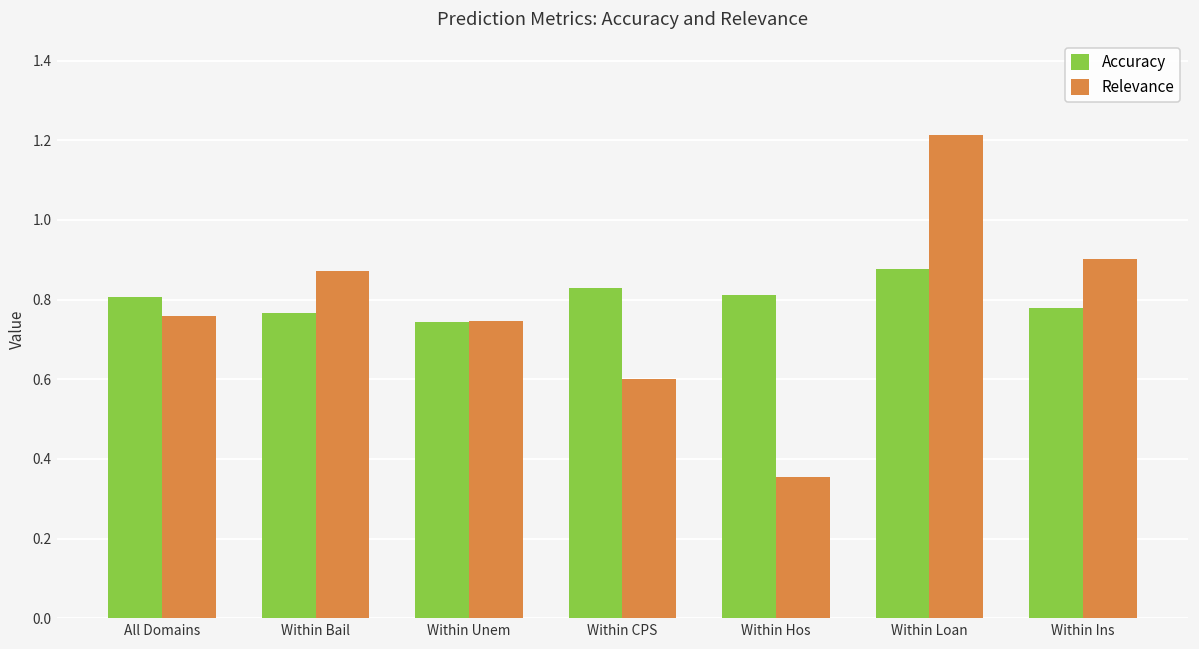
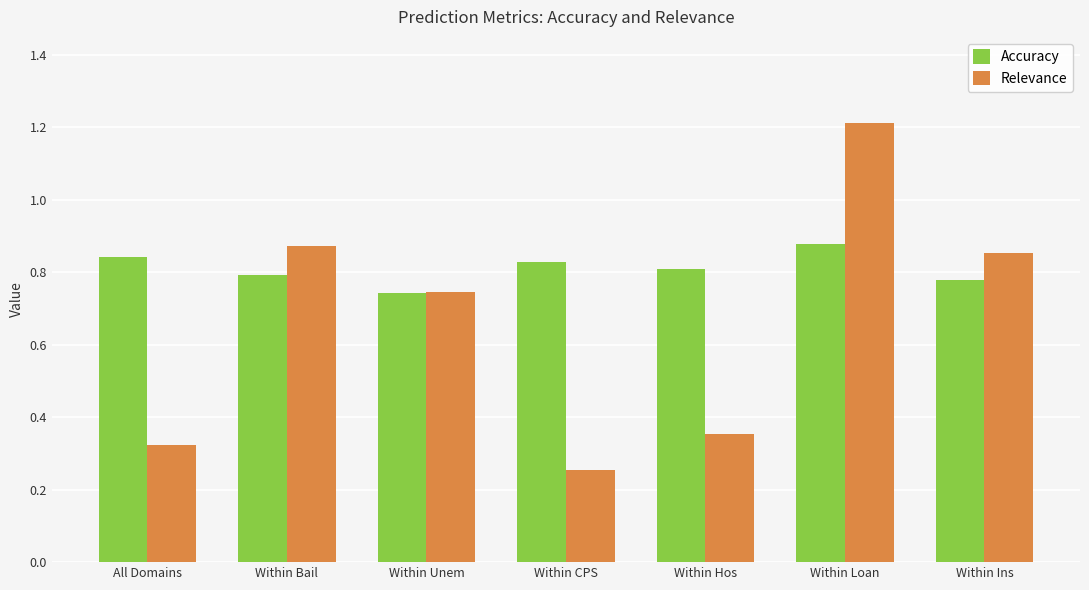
Accuracy, All Domains: 0.81 -> 0.84
Relevance, All Domains: 0.76 -> 0.32
Accuracy, Within Bail: 0.77 -> 0.79
Relevance, Within CPS: 0.60 -> 0.25
Relevance, Within Ins: 0.90 -> 0.85
